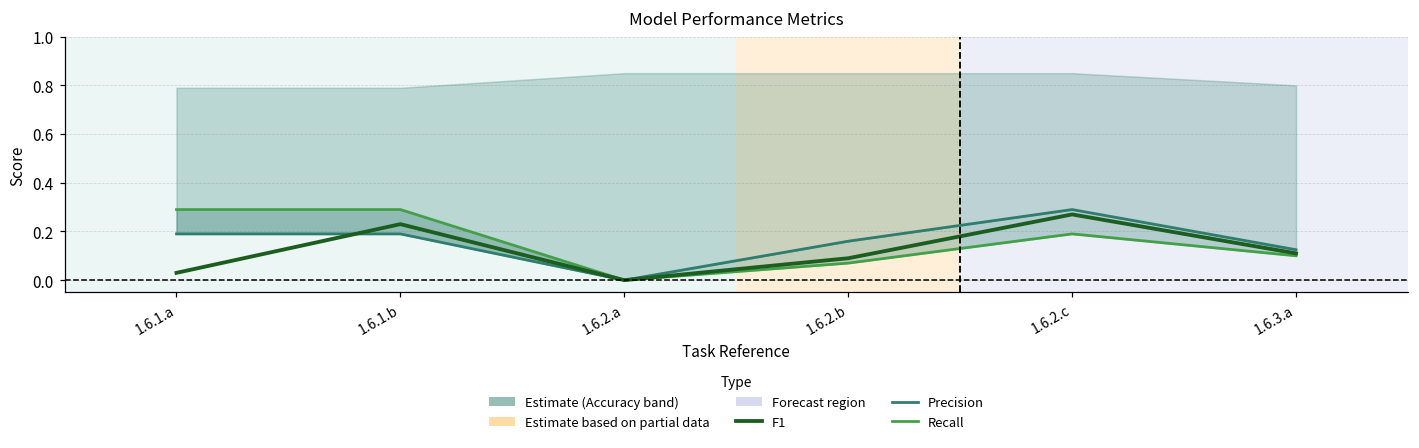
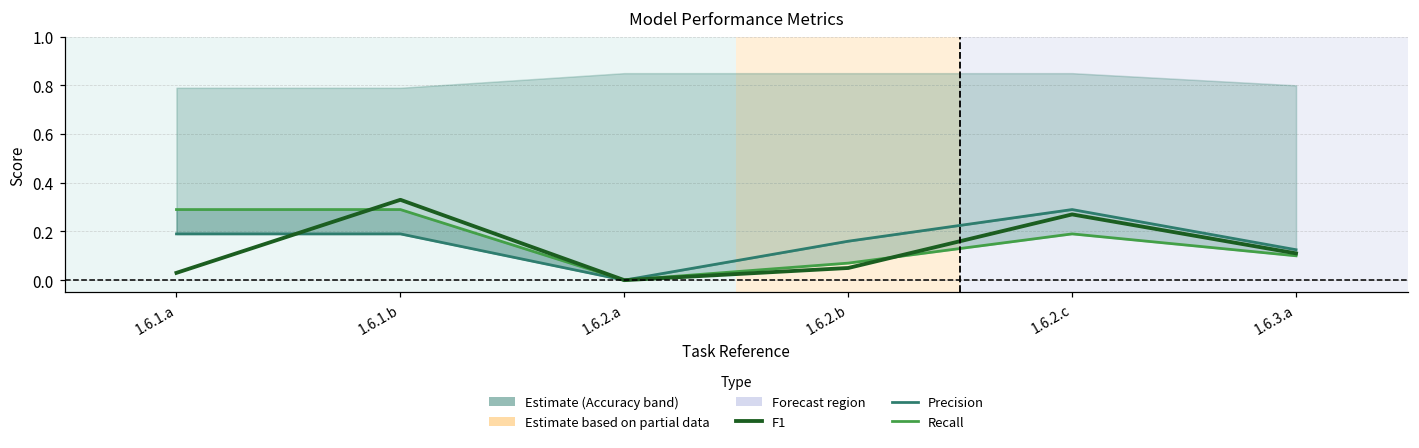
F1, 1.6.1.b: 0.23 -> 0.33
F1, 1.6.2.b: 0.09 -> 0.05
